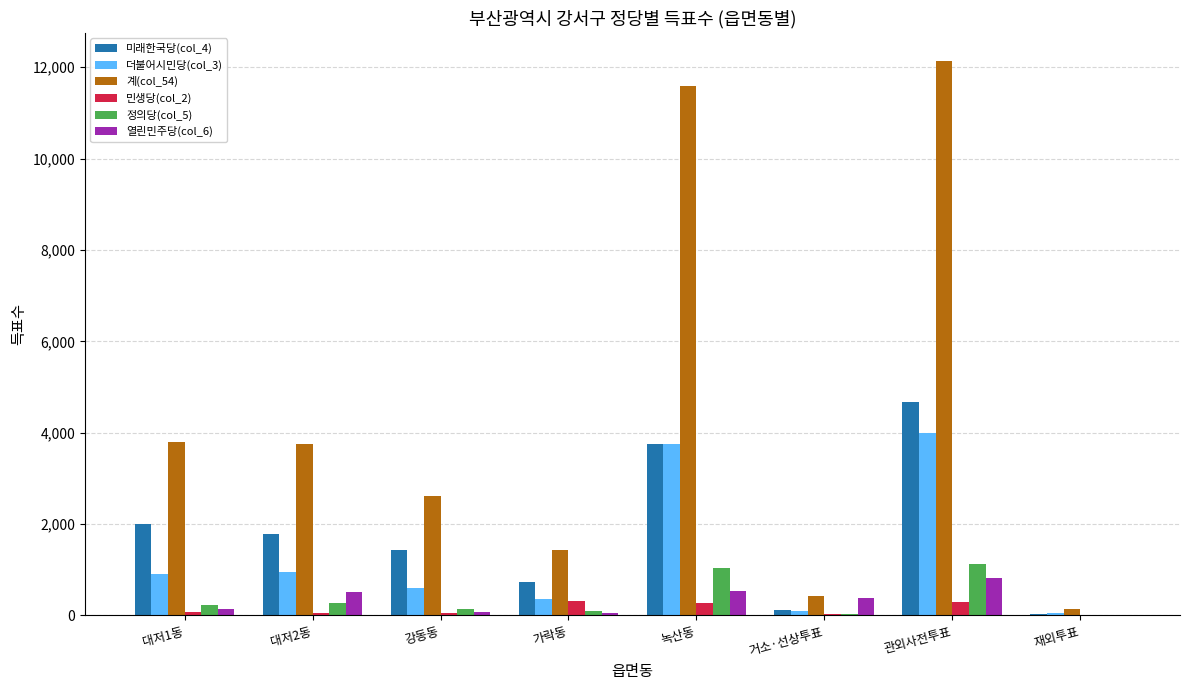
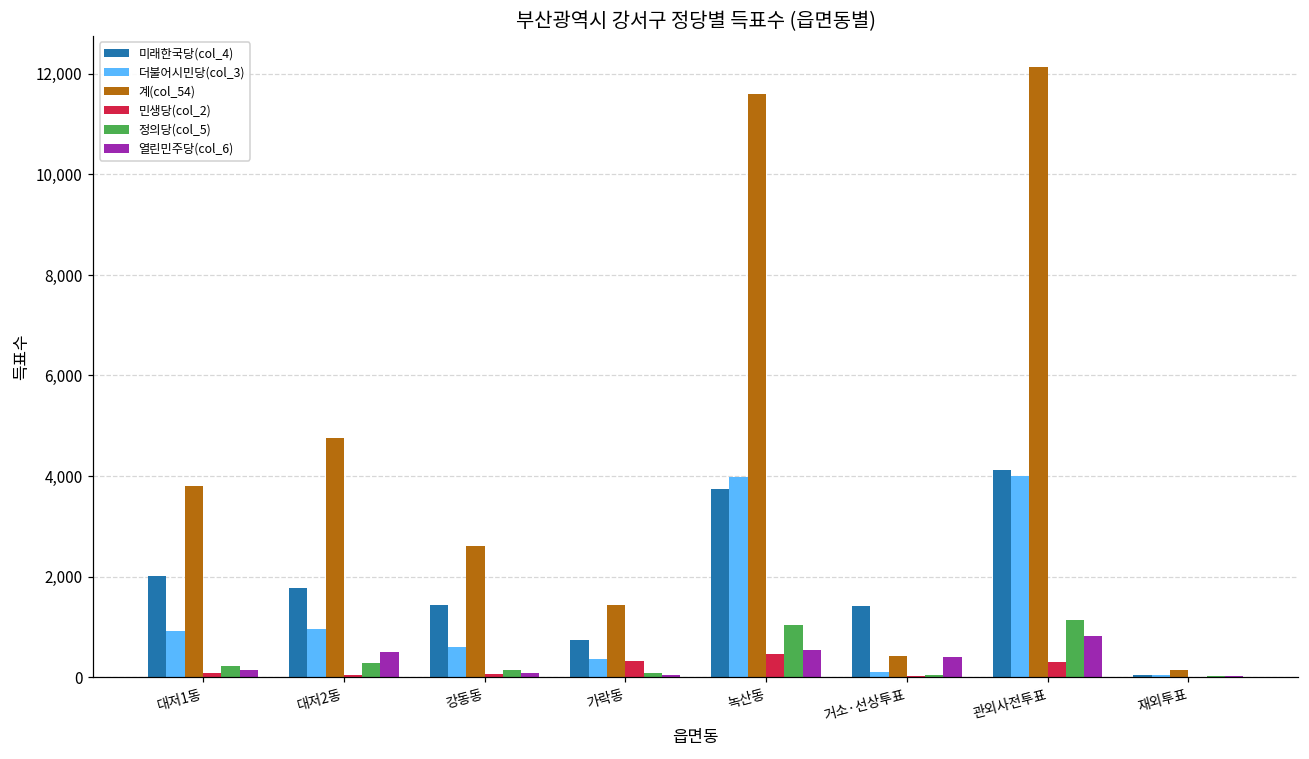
계(col_54), 대저2동: 3,700 -> 4,800
더불어시민당(col_3), 녹산동: 3,800 -> 4,000
민생당(col_2), 녹산동: 300 -> 500
미래한국당(col_4), 거소·선상투표: 100 -> 1,400
미래한국당(col_4), 관외사전투표: 4,700 -> 4,100
